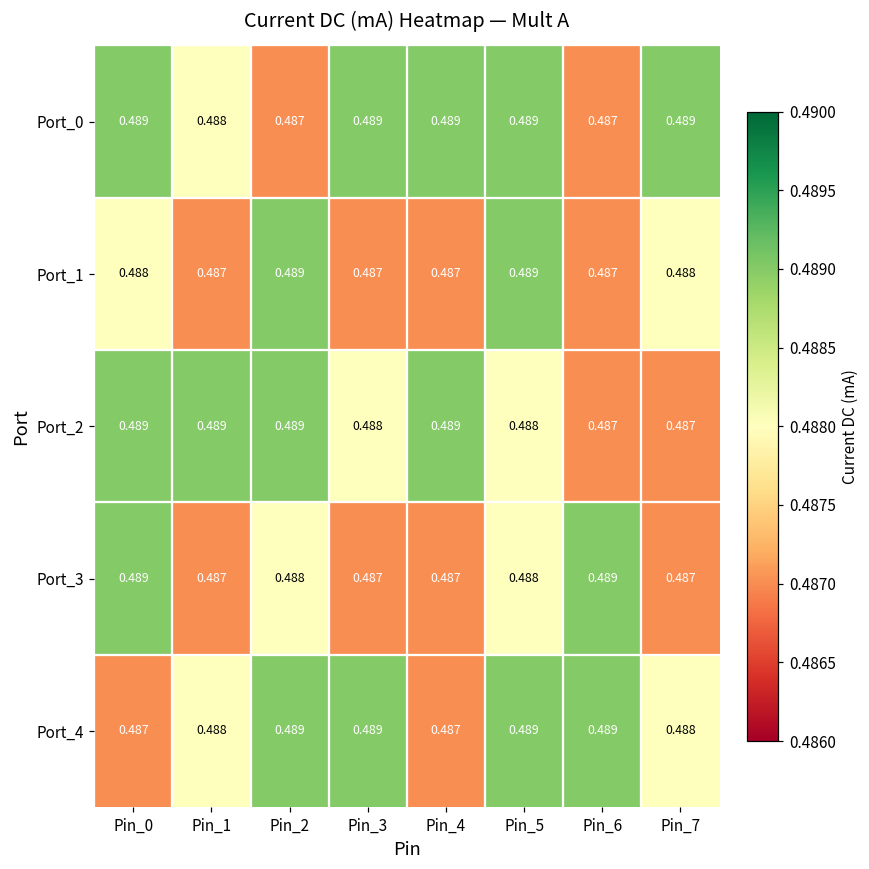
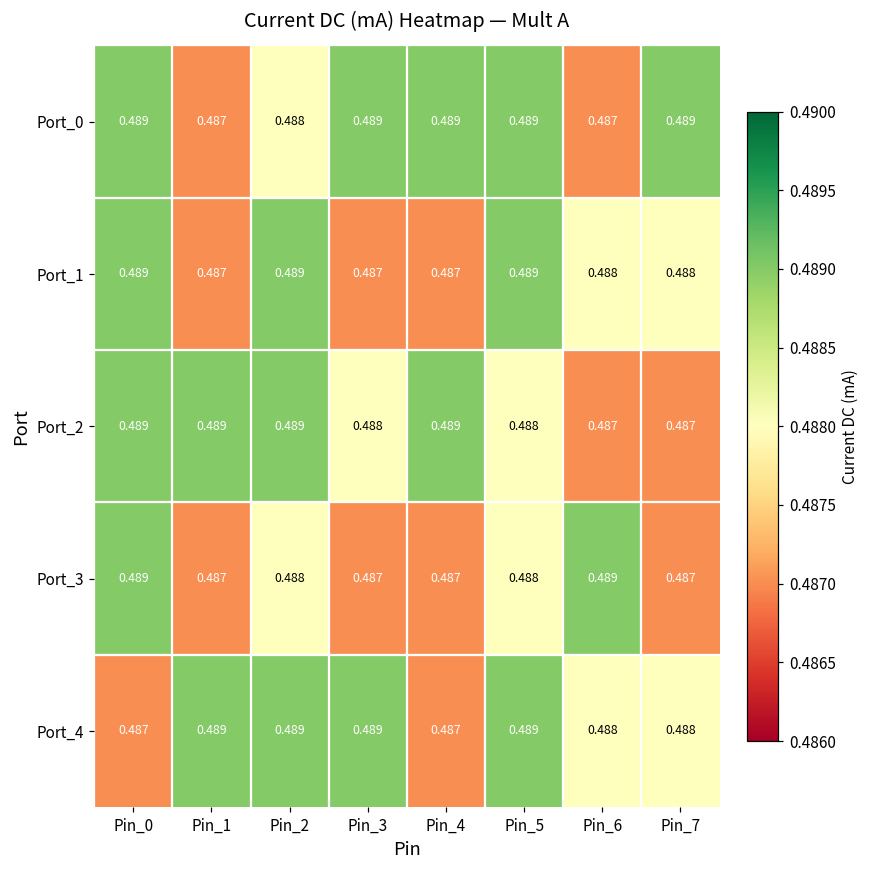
Port_0, Pin_1: 0.488 -> 0.487
Port_0, Pin_2: 0.487 -> 0.488
Port_1, Pin_0: 0.488 -> 0.489
Port_1, Pin_6: 0.487 -> 0.488
Port_4, Pin_1: 0.488 -> 0.489
Port_4, Pin_6: 0.489 -> 0.488
